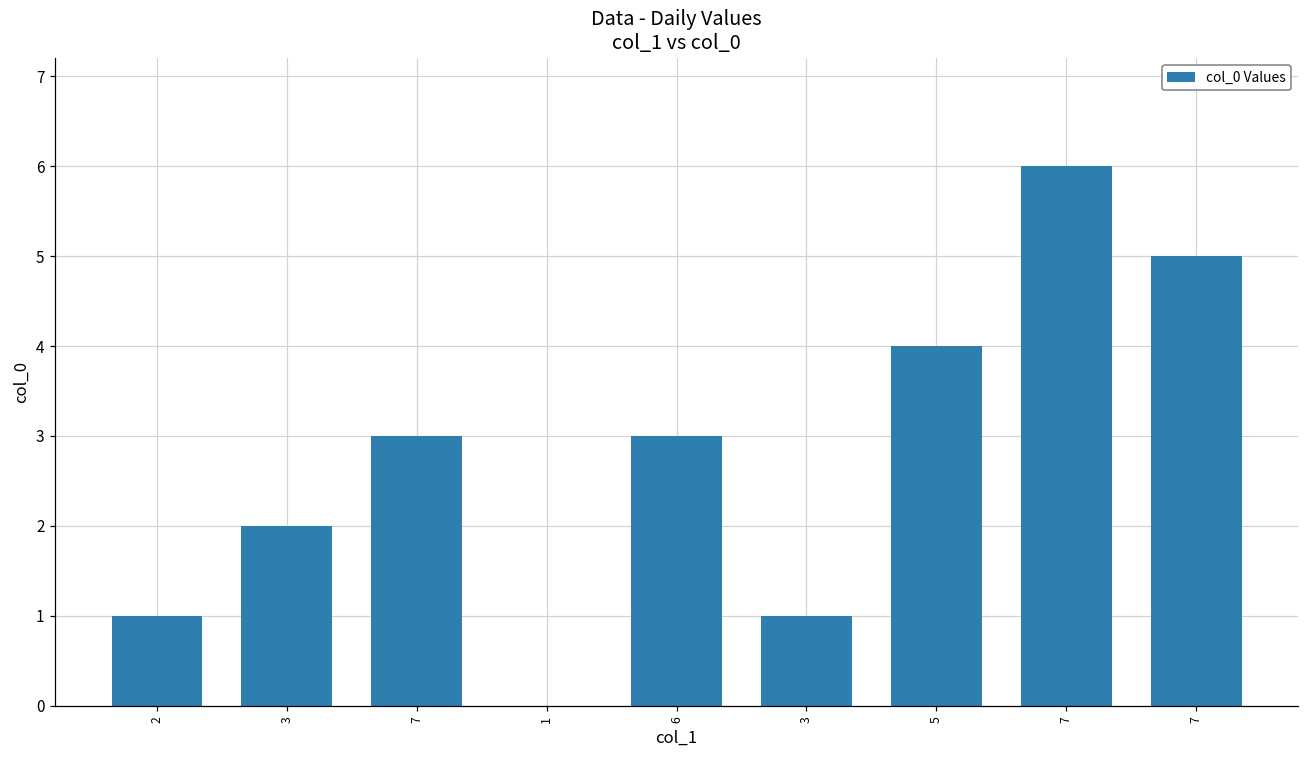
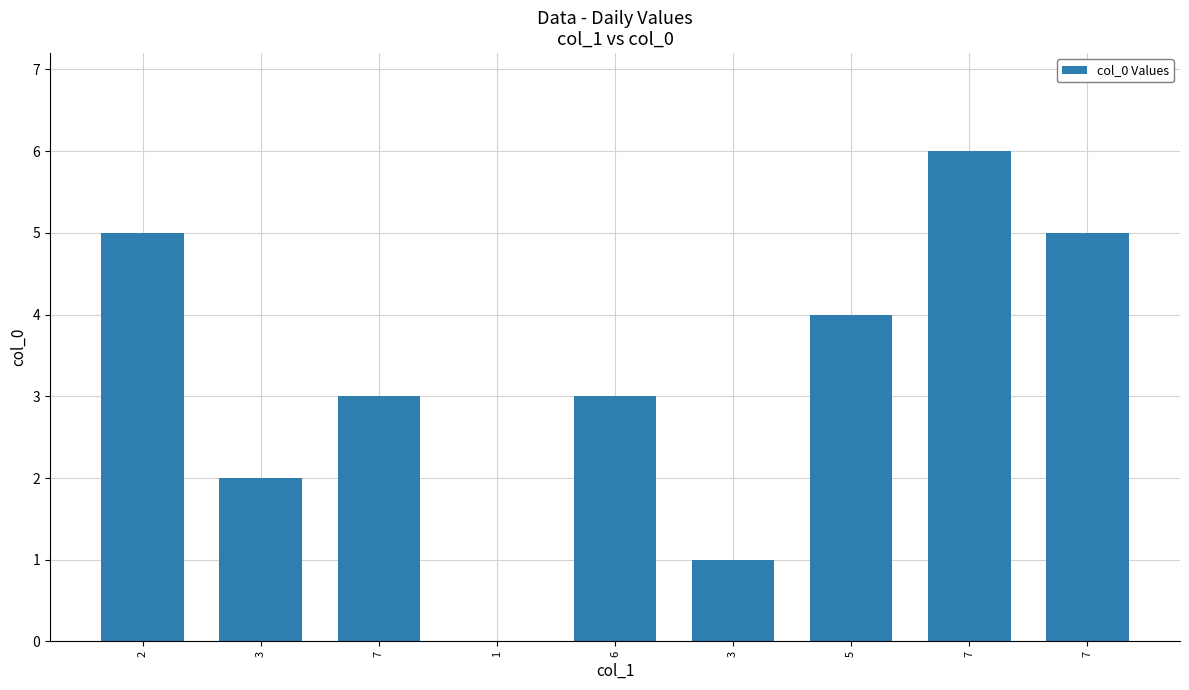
2: 1 -> 5
